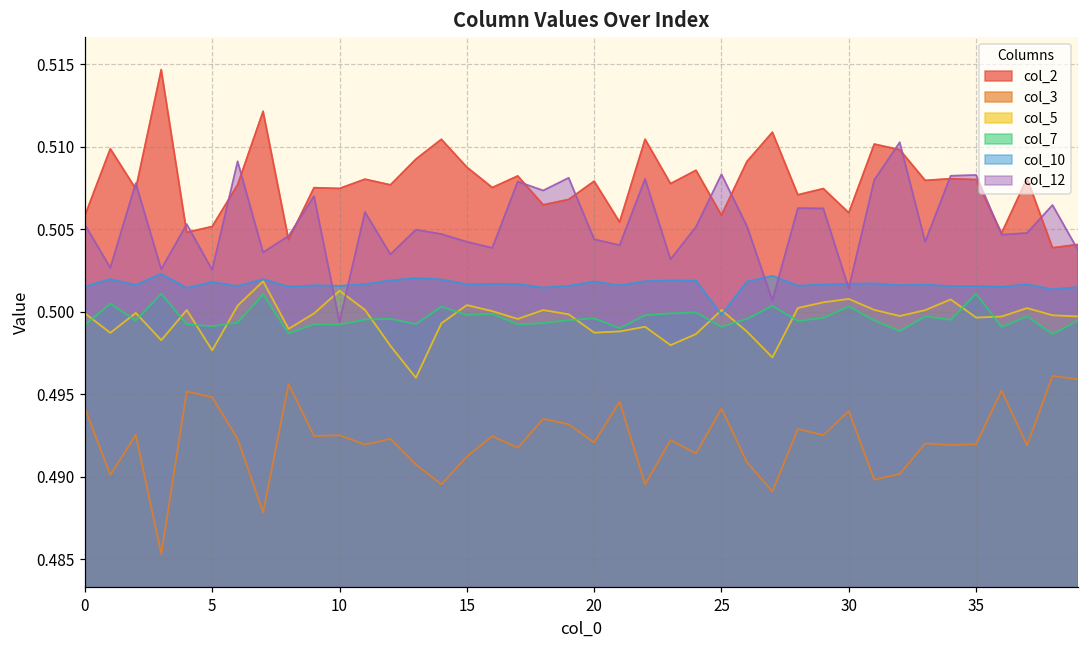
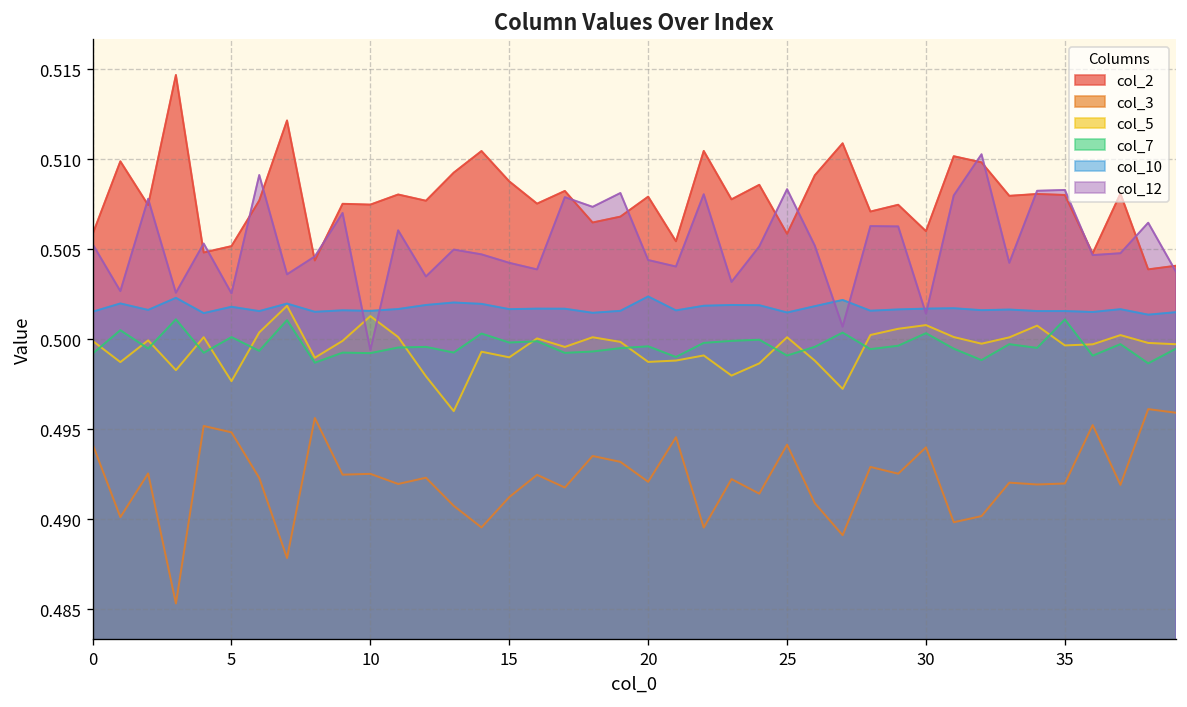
col_7, 5: 0.4991 -> 0.5001
col_5, 15: 0.5004 -> 0.4990
col_10, 20: 0.5018 -> 0.5024
col_10, 25: 0.4998 -> 0.5015
